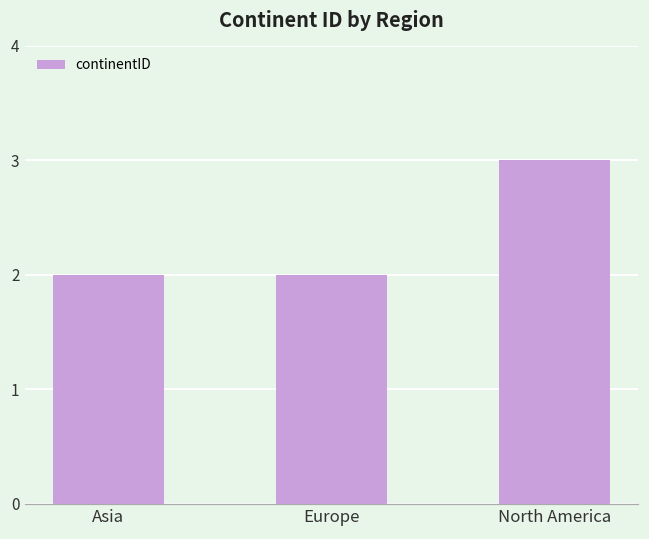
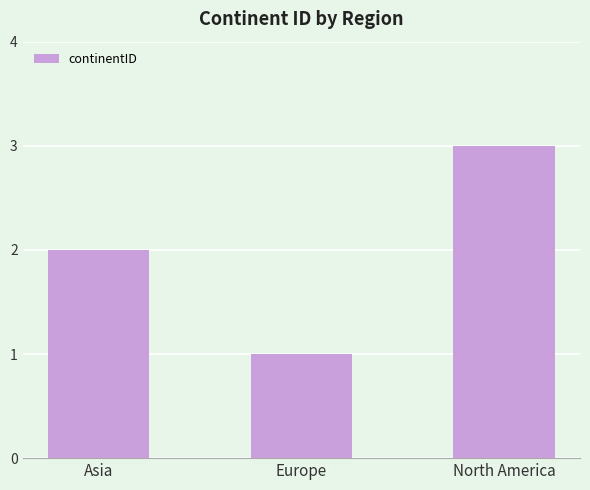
Europe: 2 -> 1
